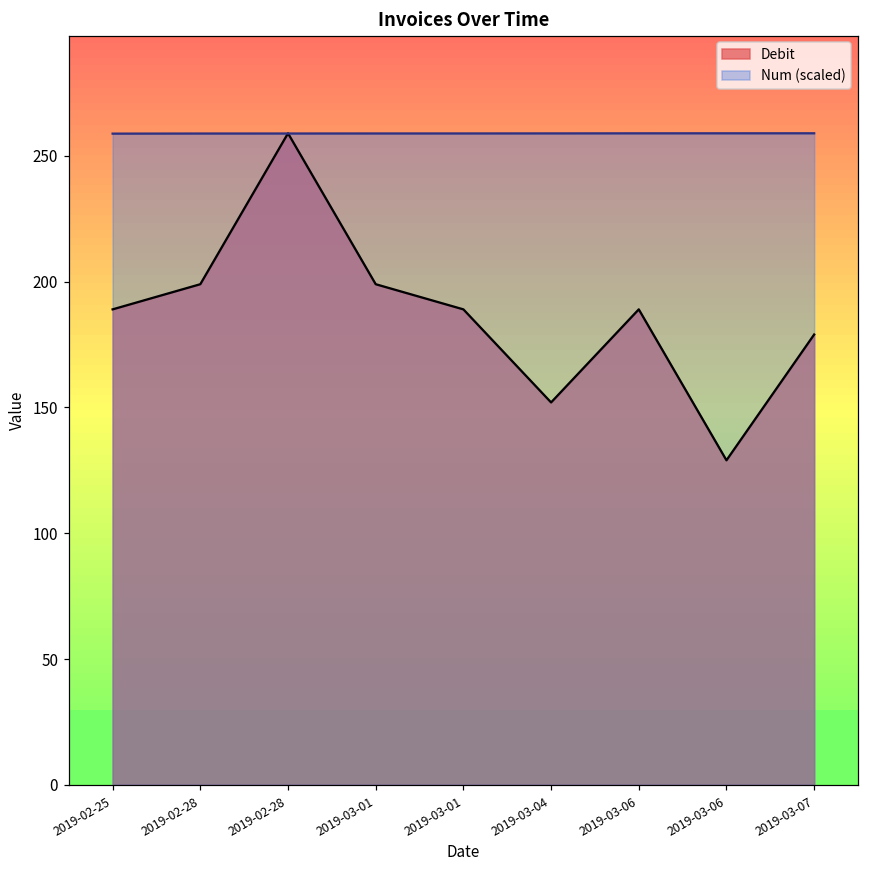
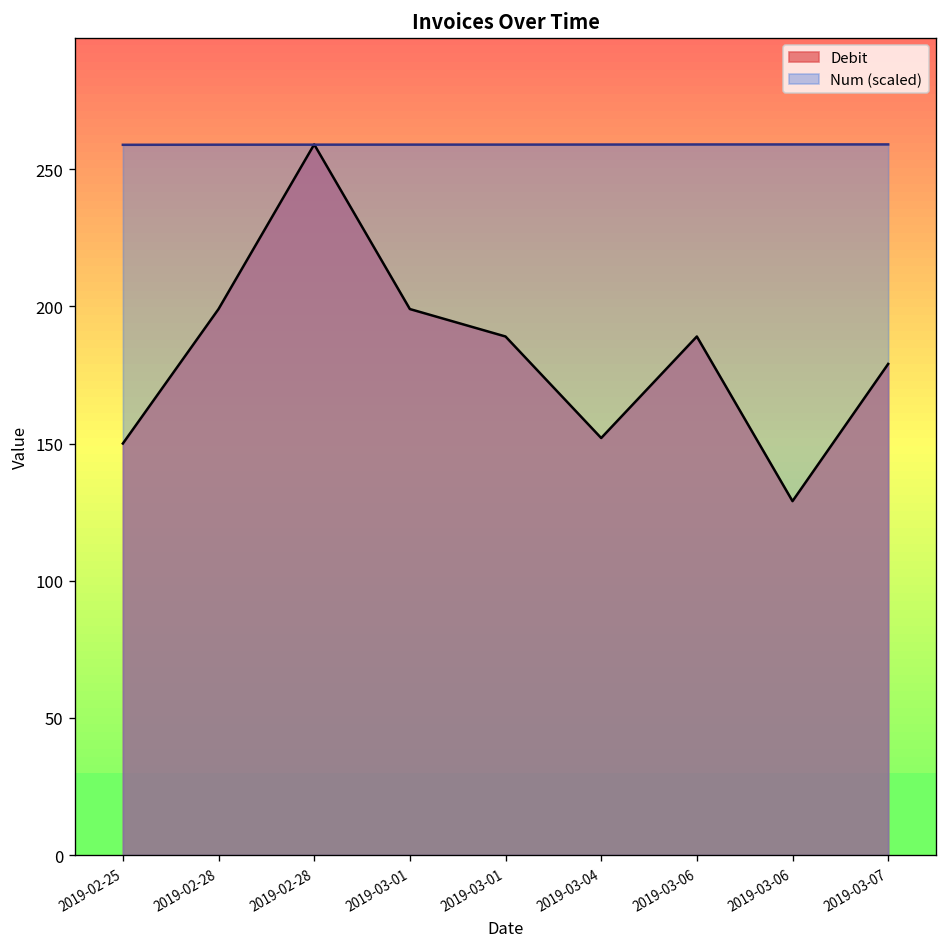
Debit, 2019-02-25: 189 -> 150
